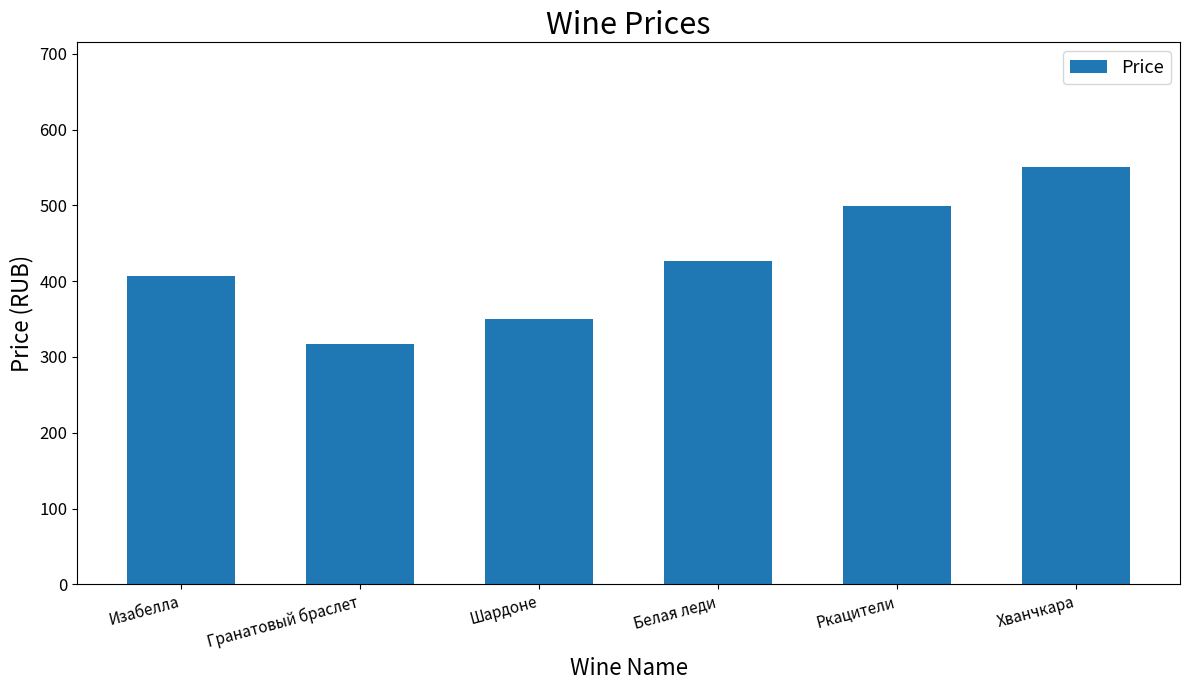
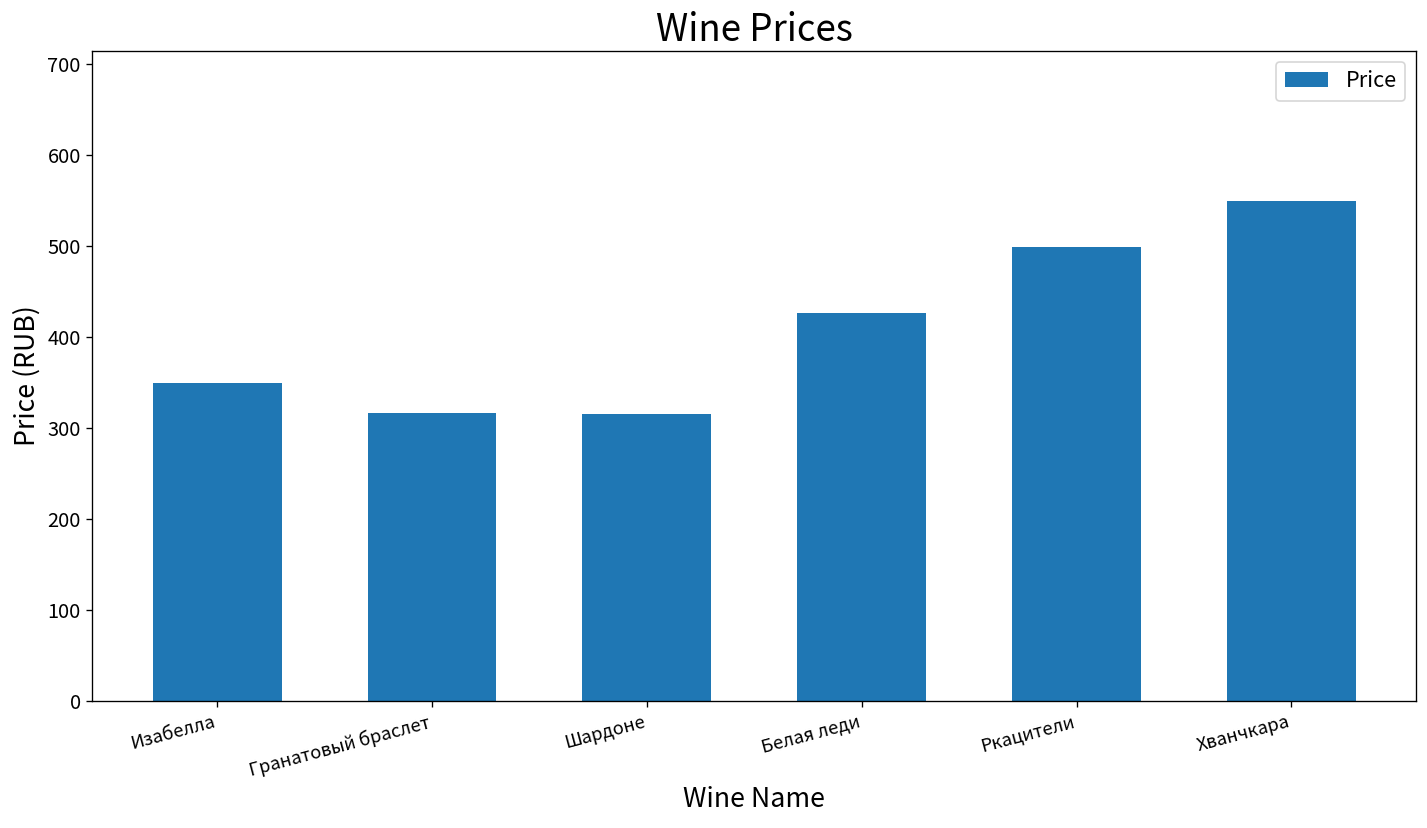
Изабелла: 410 -> 350
Шардоне: 350 -> 320
